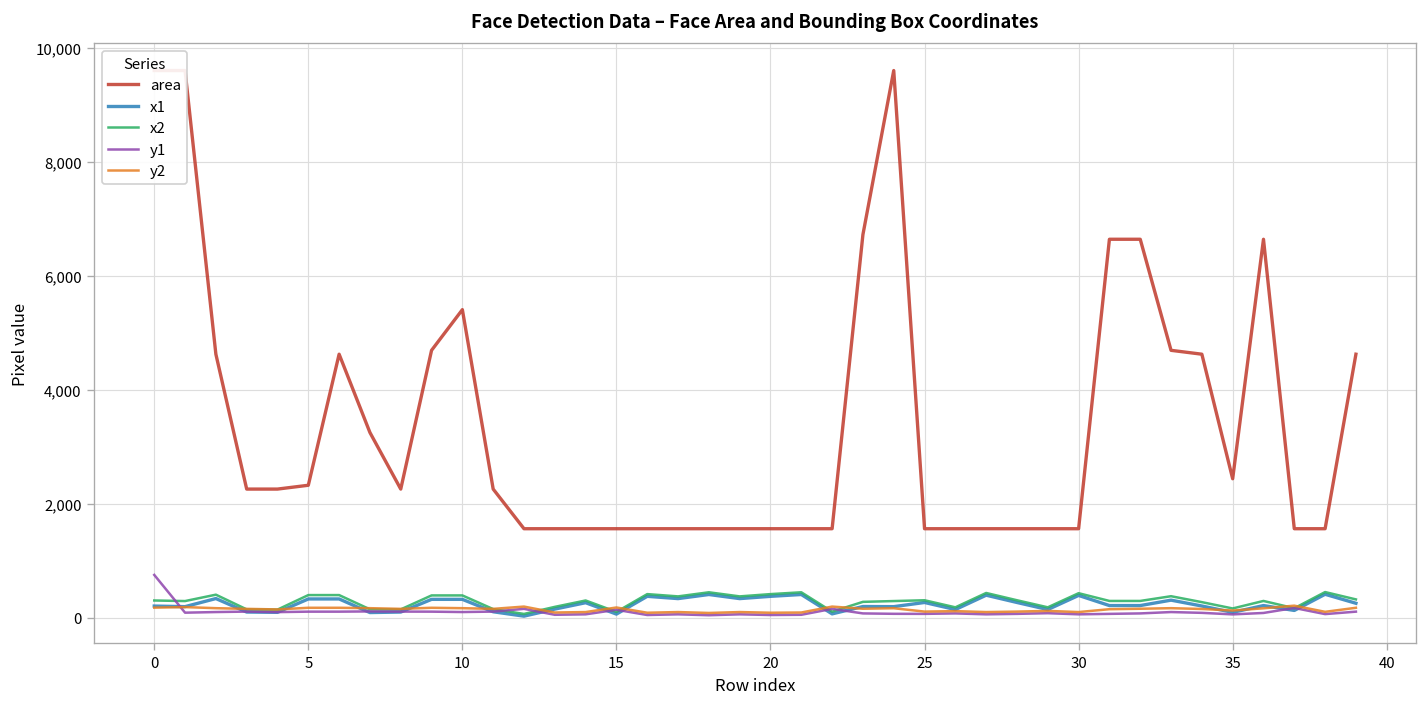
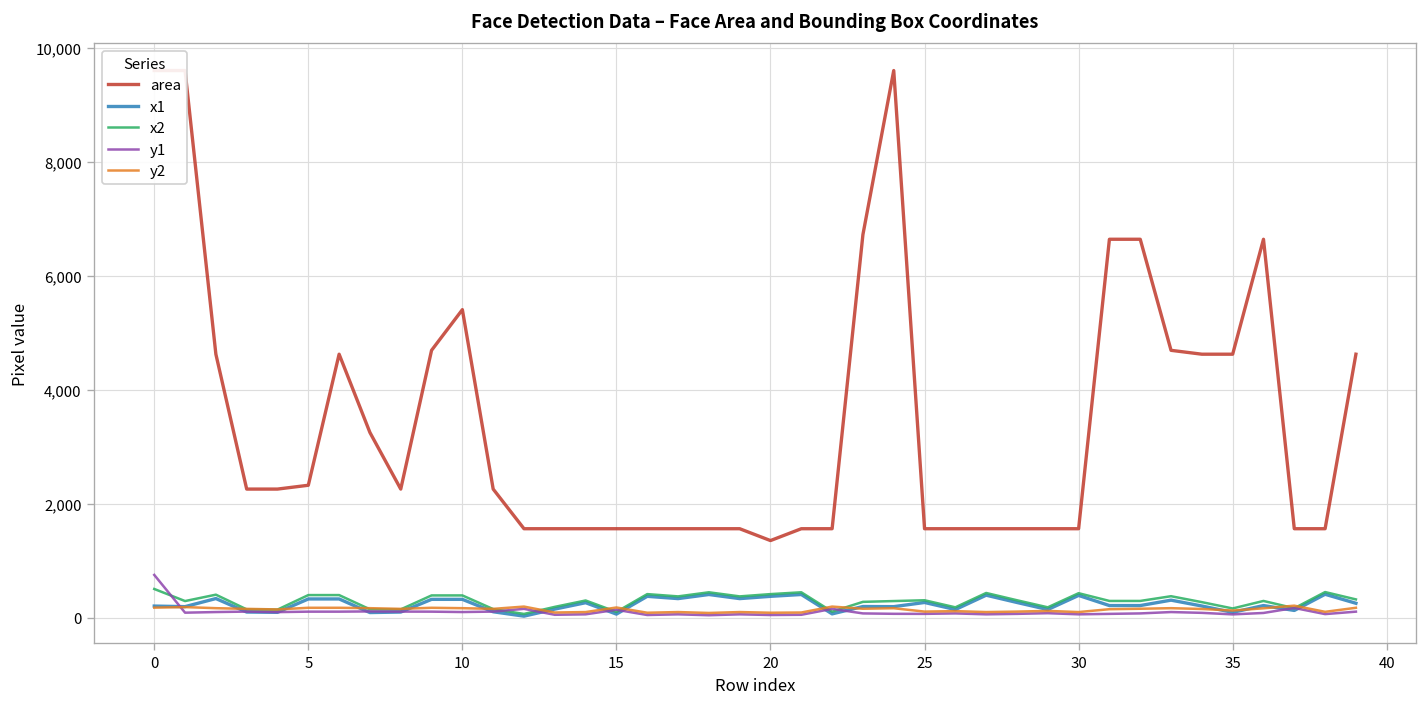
x2, 0: 300 -> 500
area, 20: 1,600 -> 1,400
area, 35: 2,400 -> 4,600
